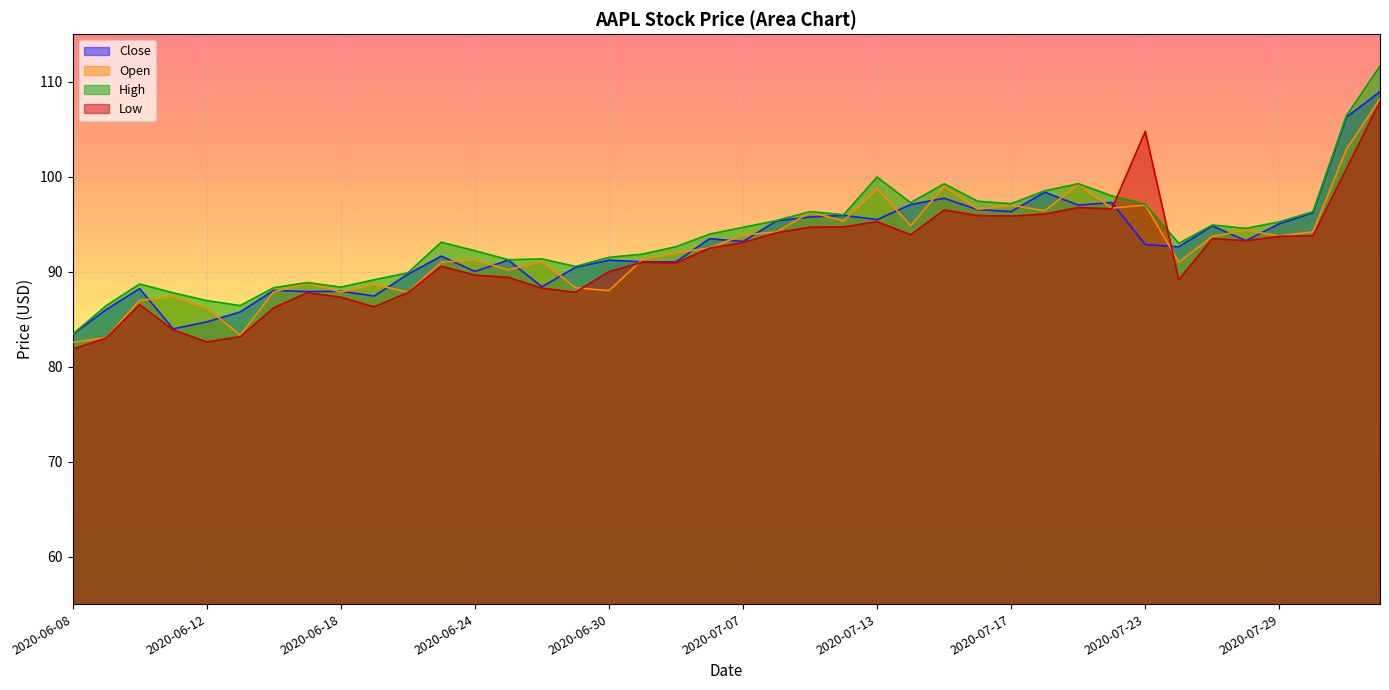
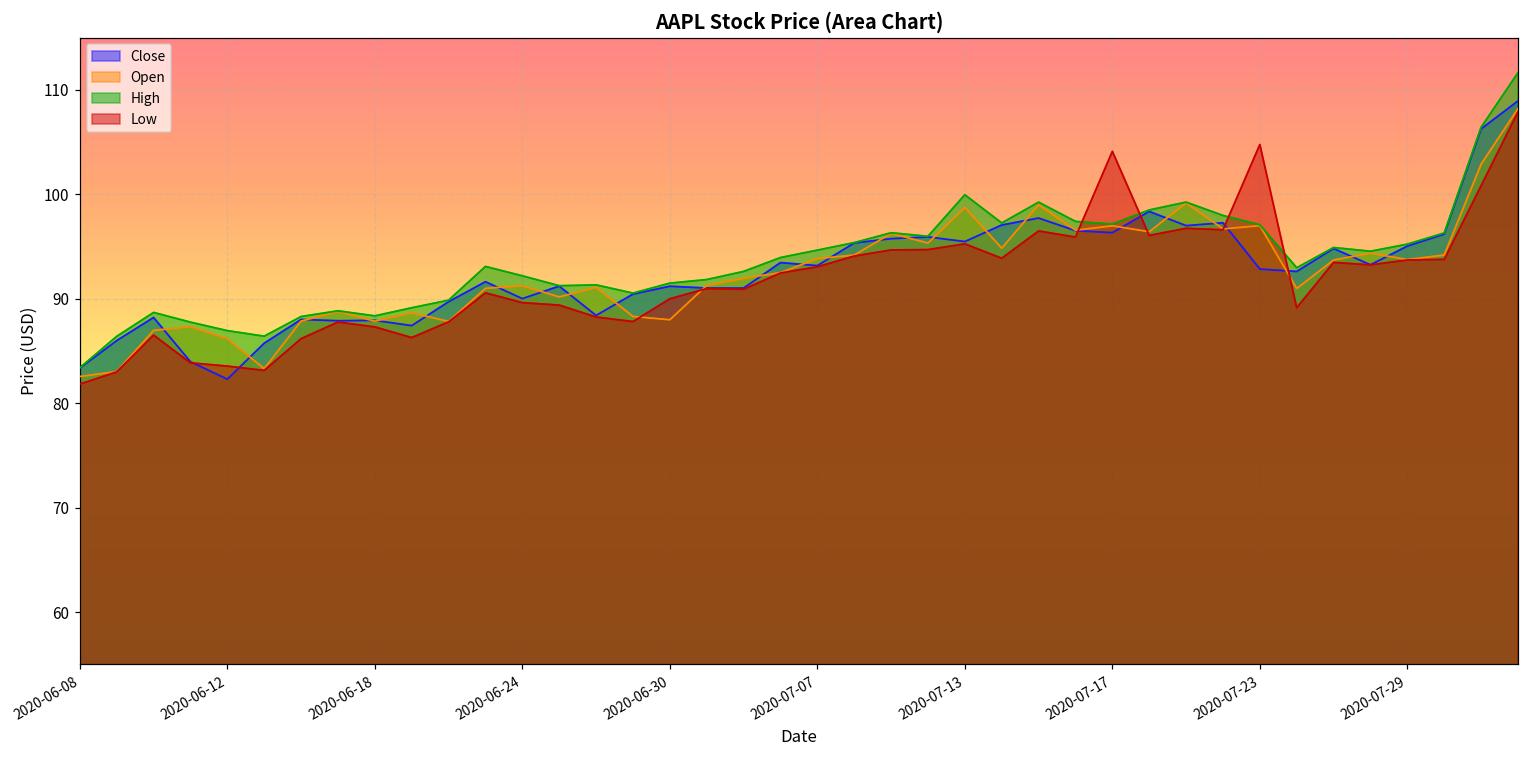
Close, 2020-06-12: 85 -> 82
Low, 2020-06-12: 83 -> 84
Low, 2020-07-17: 96 -> 104
